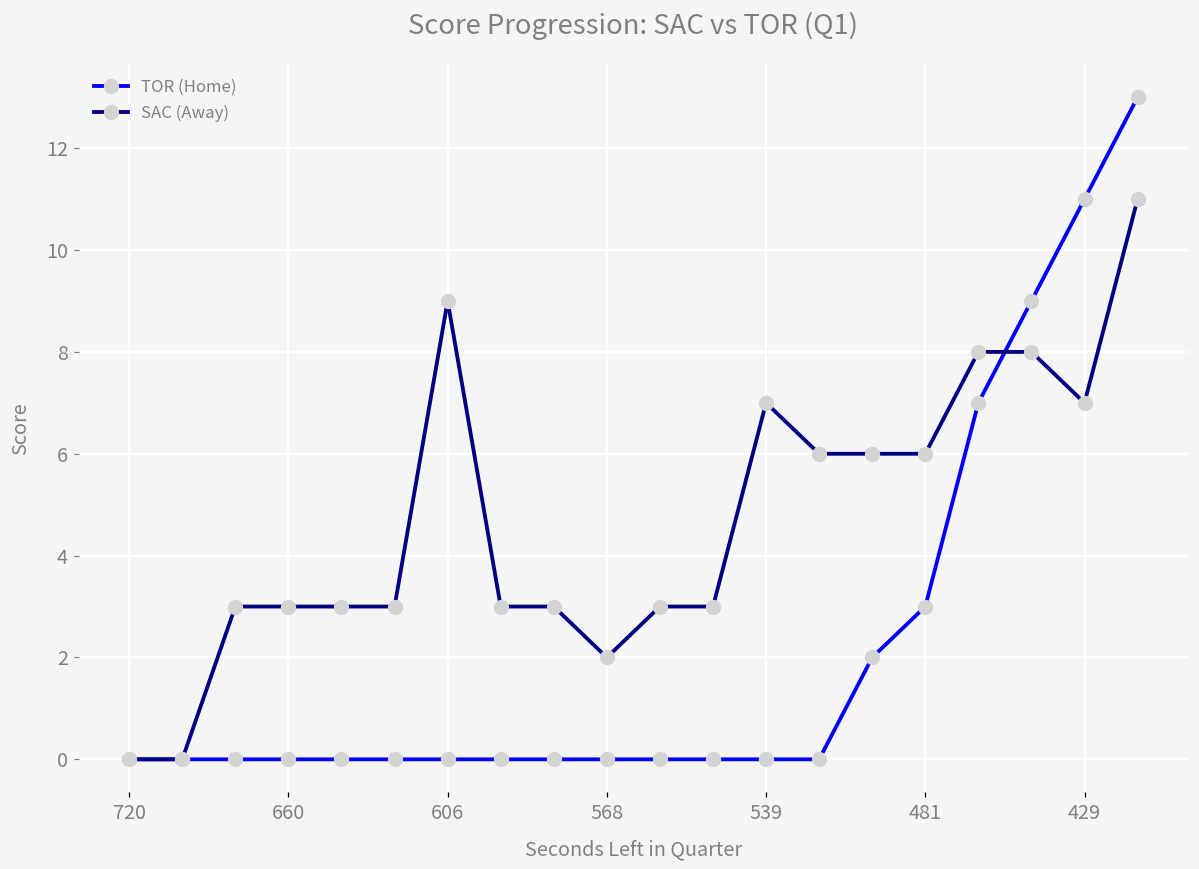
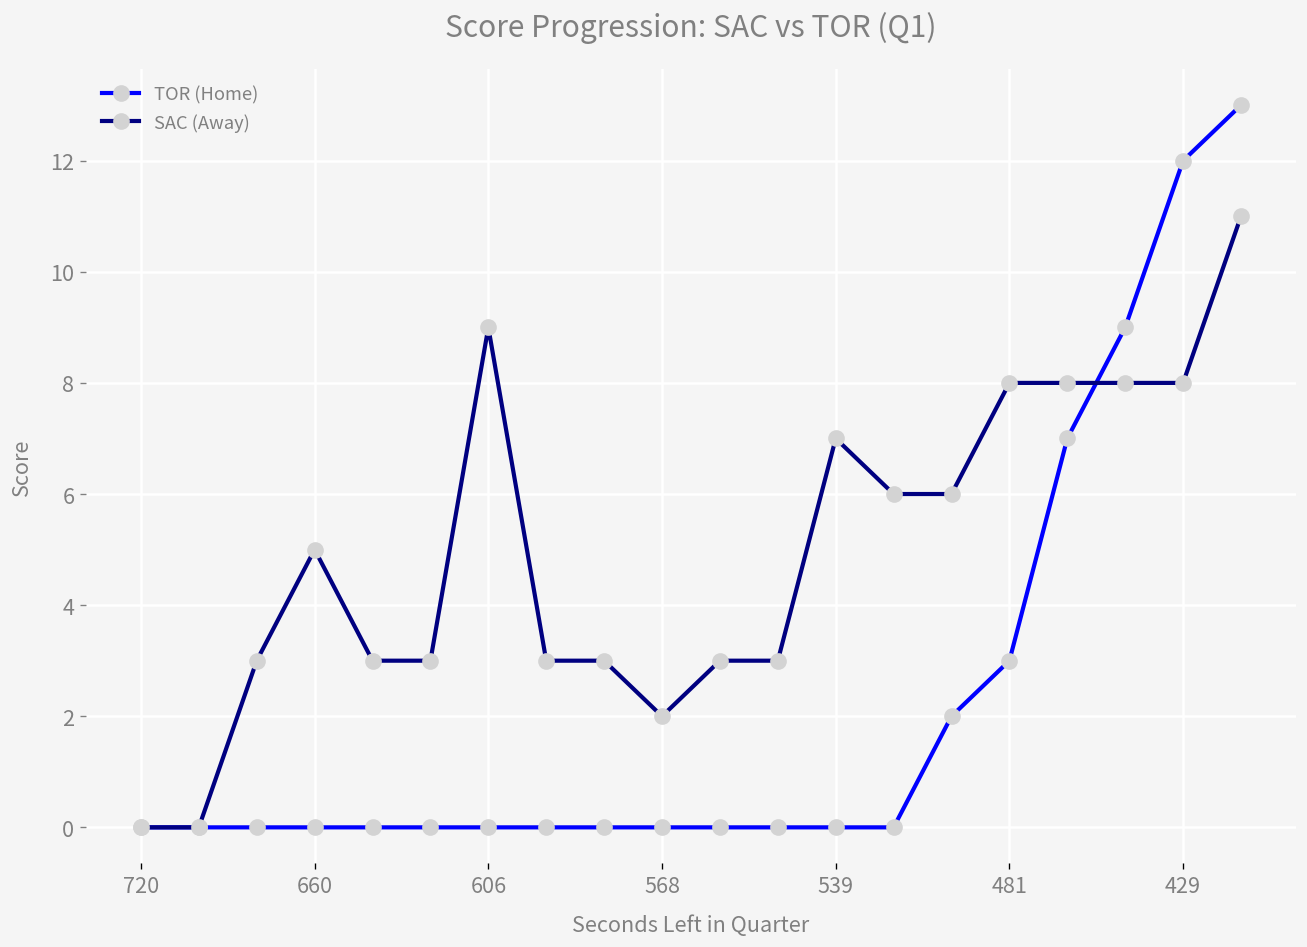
SAC (Away), 660: 3 -> 5
SAC (Away), 481: 6 -> 8
TOR (Home), 429: 11 -> 12
SAC (Away), 429: 7 -> 8
